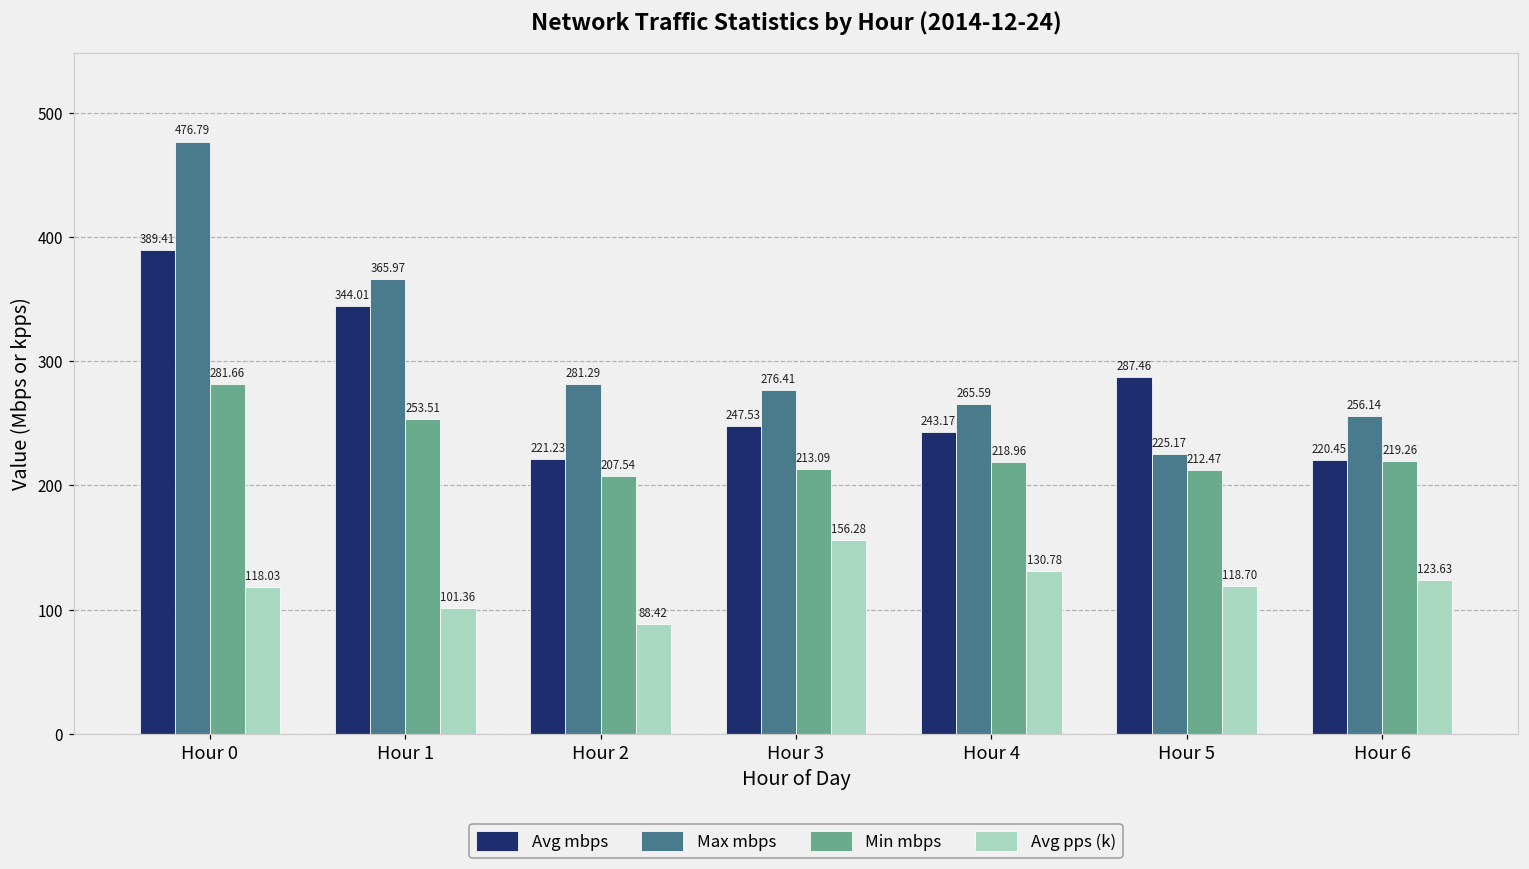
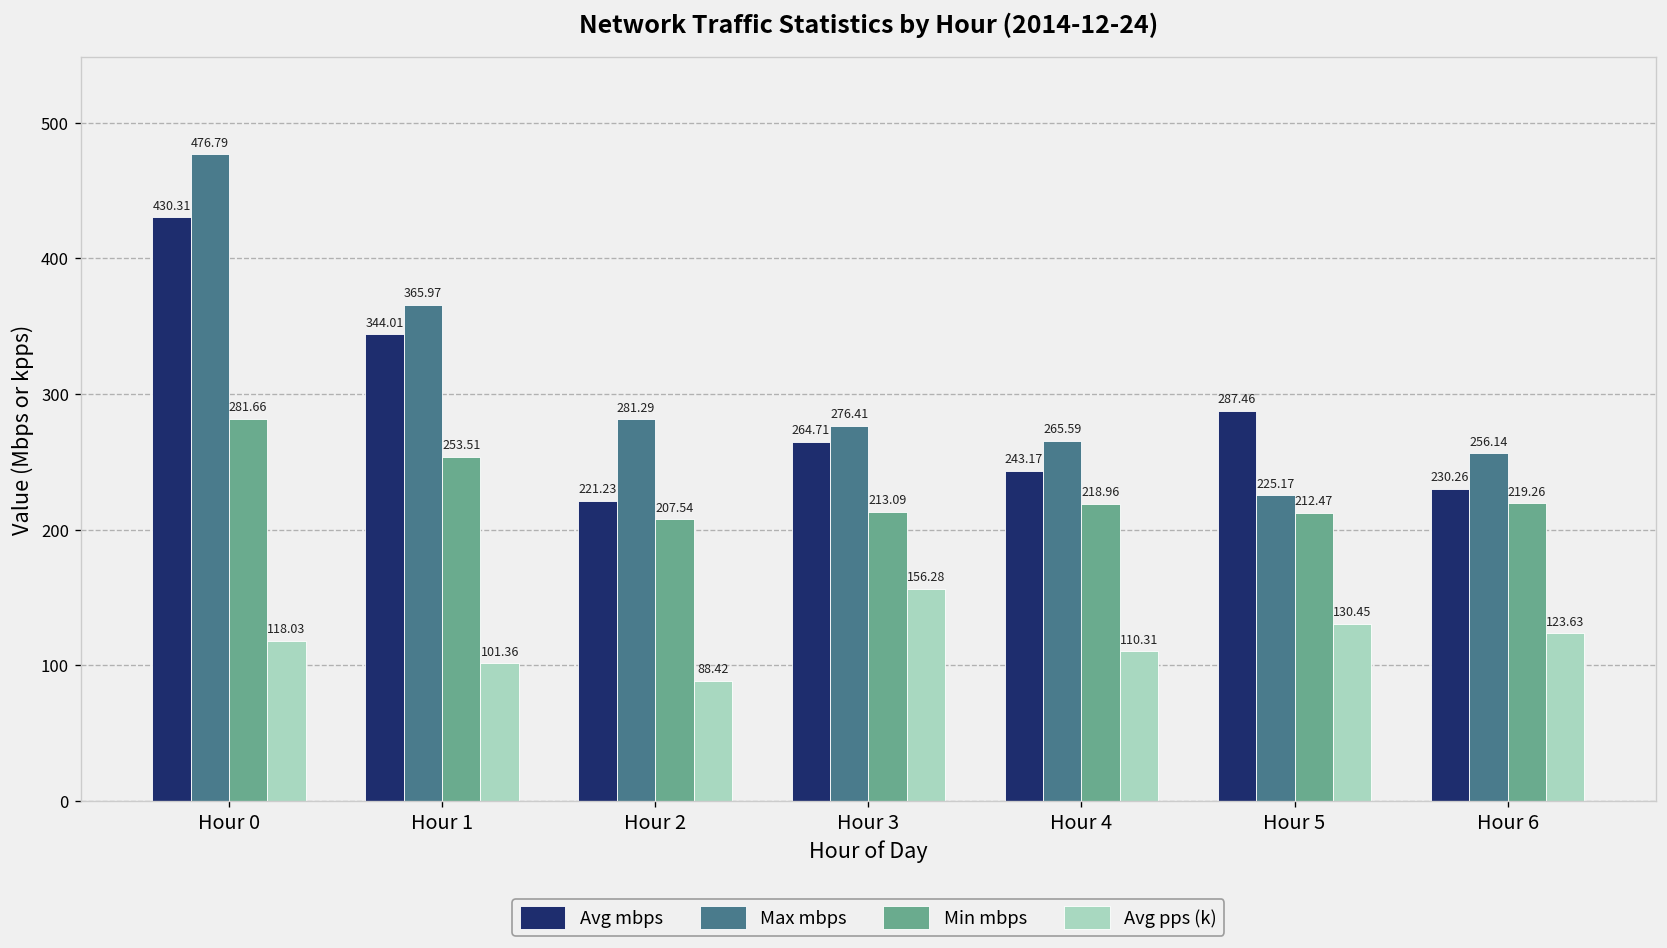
Avg mbps, Hour 0: 389.41 -> 430.31
Avg mbps, Hour 3: 247.53 -> 264.71
Avg pps (k), Hour 4: 130.78 -> 110.31
Avg pps (k), Hour 5: 118.70 -> 130.45
Avg mbps, Hour 6: 220.45 -> 230.26
